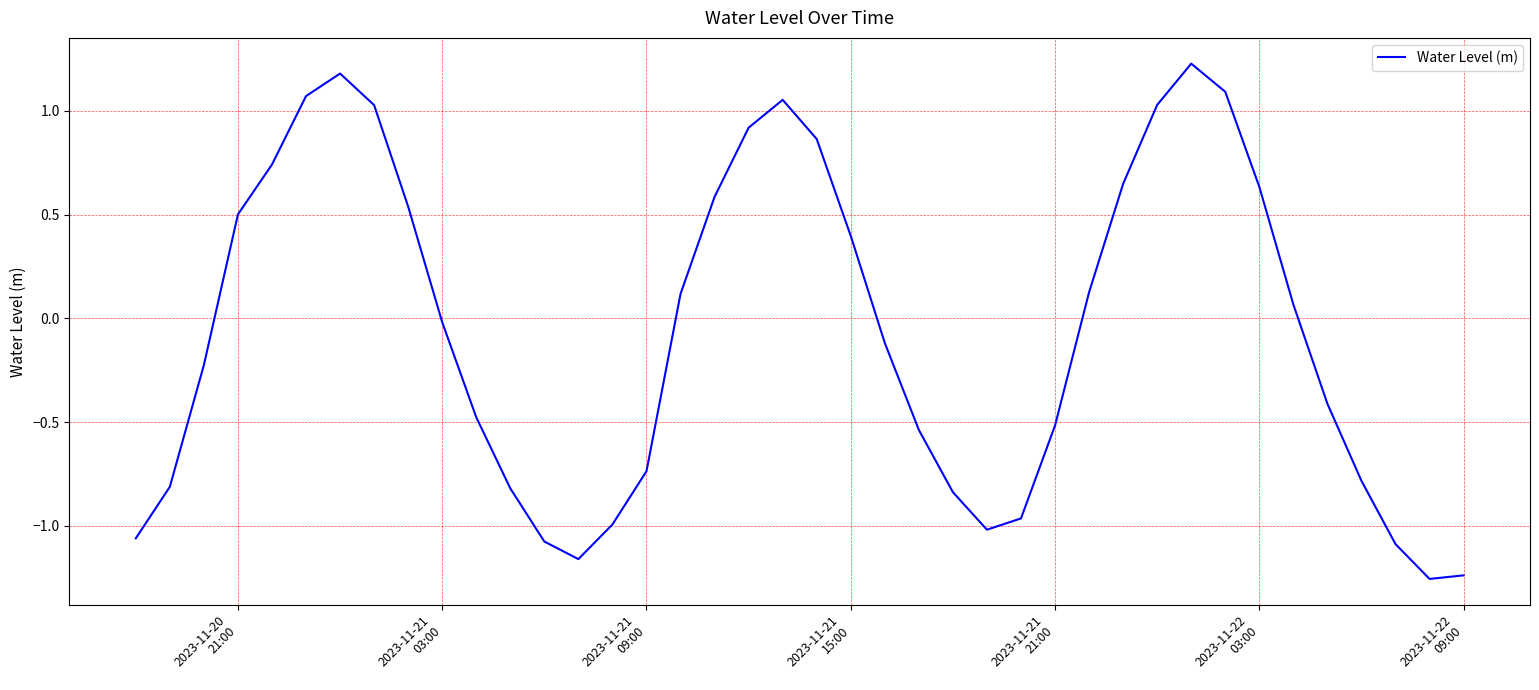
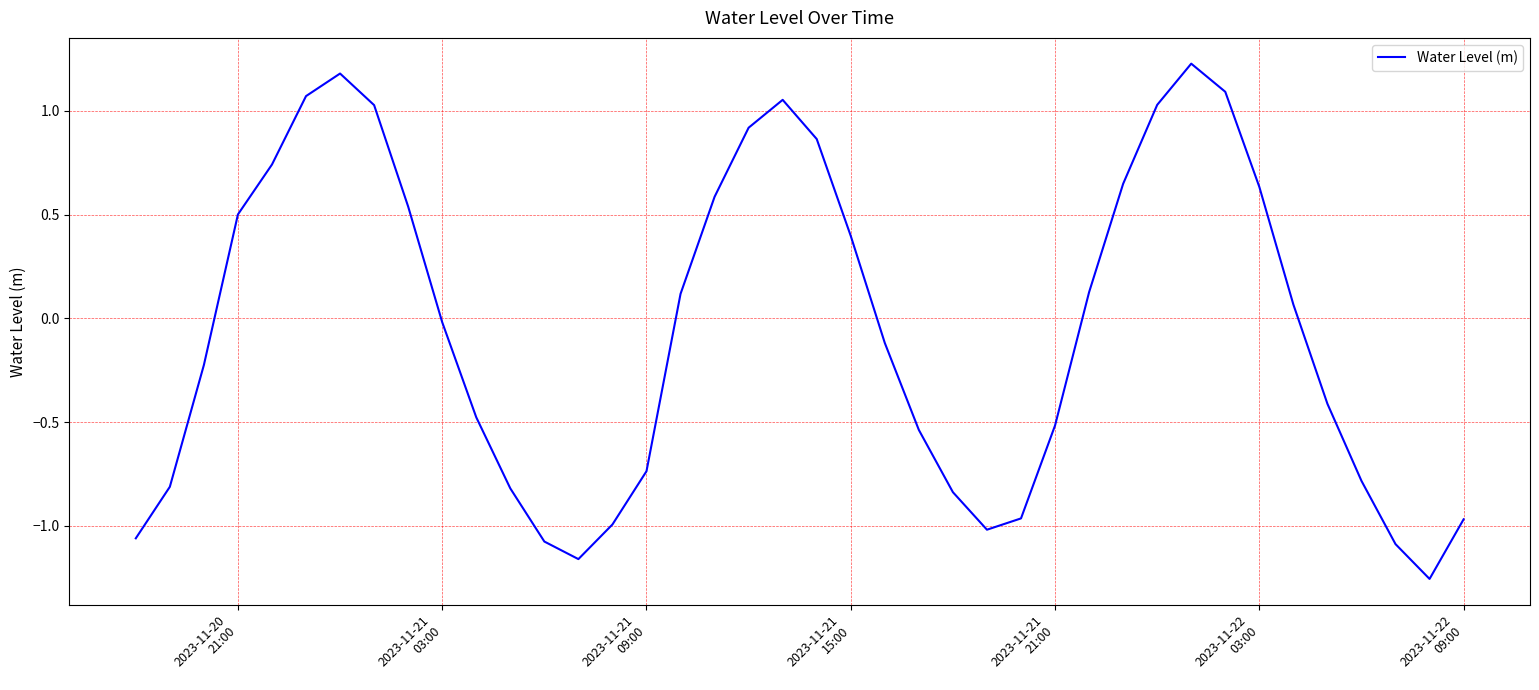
2023-11-22 09:00: -1.24 -> -0.97
